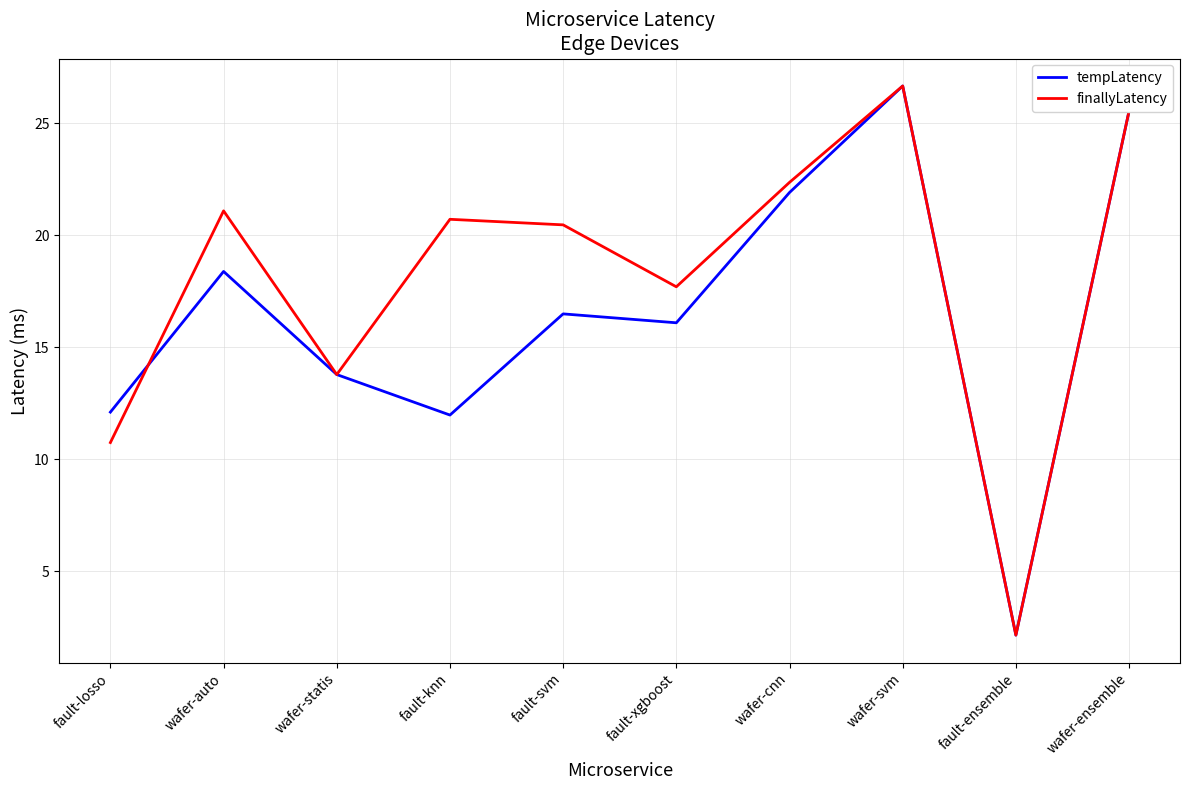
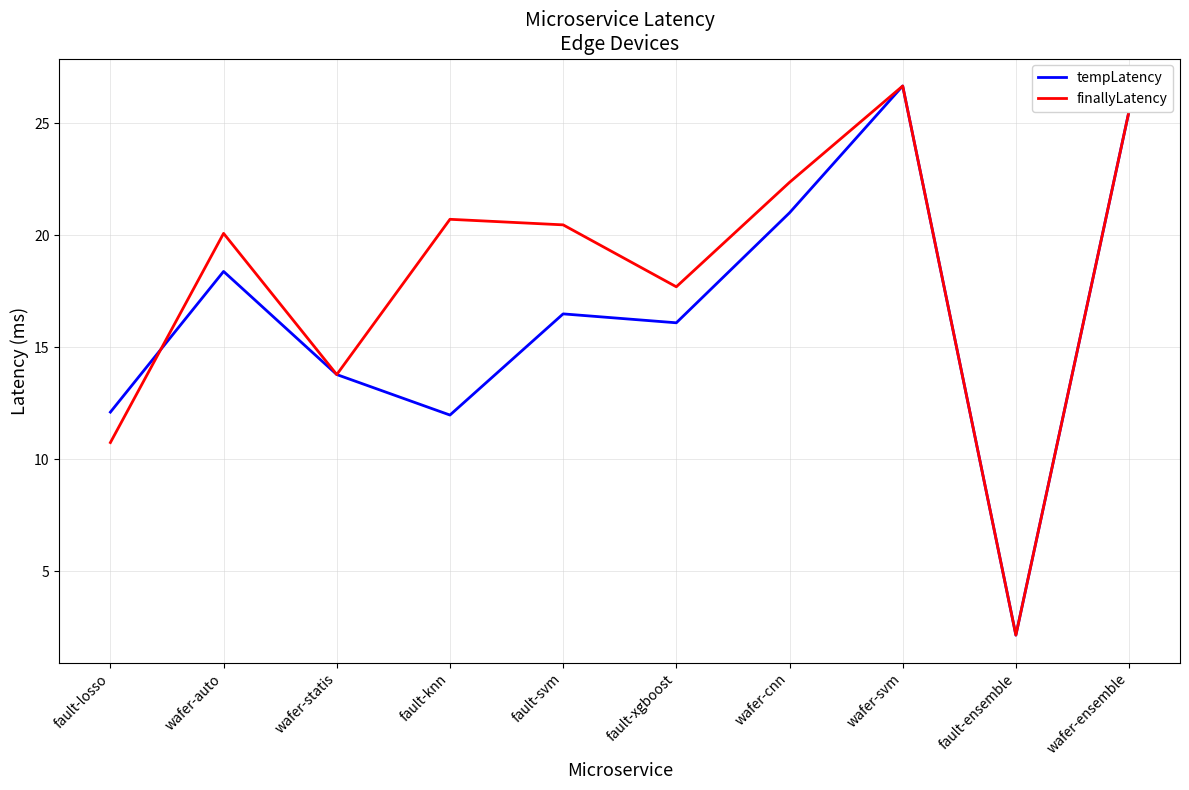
finallyLatency, wafer-auto: 21.1 -> 20.1
tempLatency, wafer-cnn: 21.9 -> 21.0
